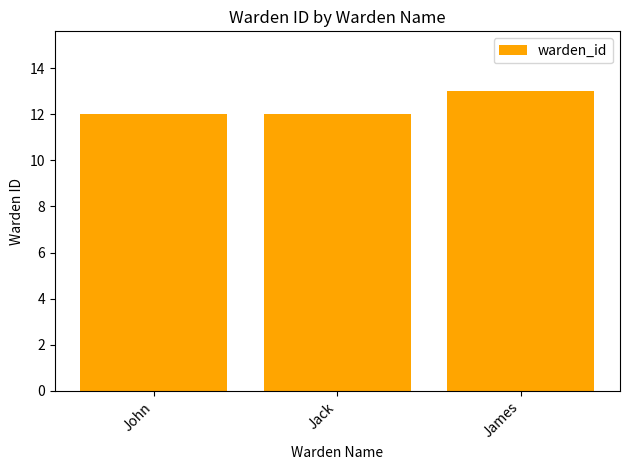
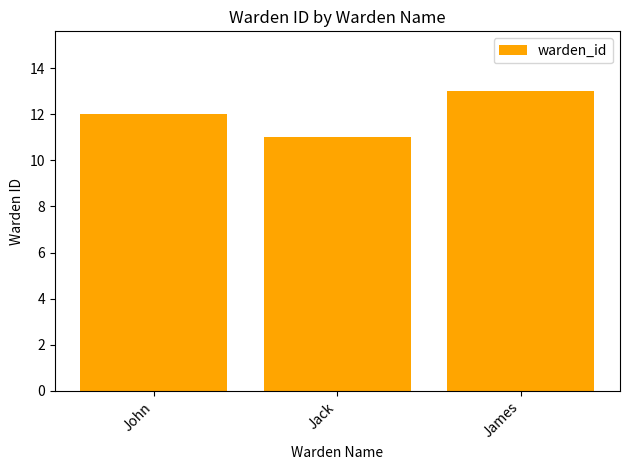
Jack: 12 -> 11
